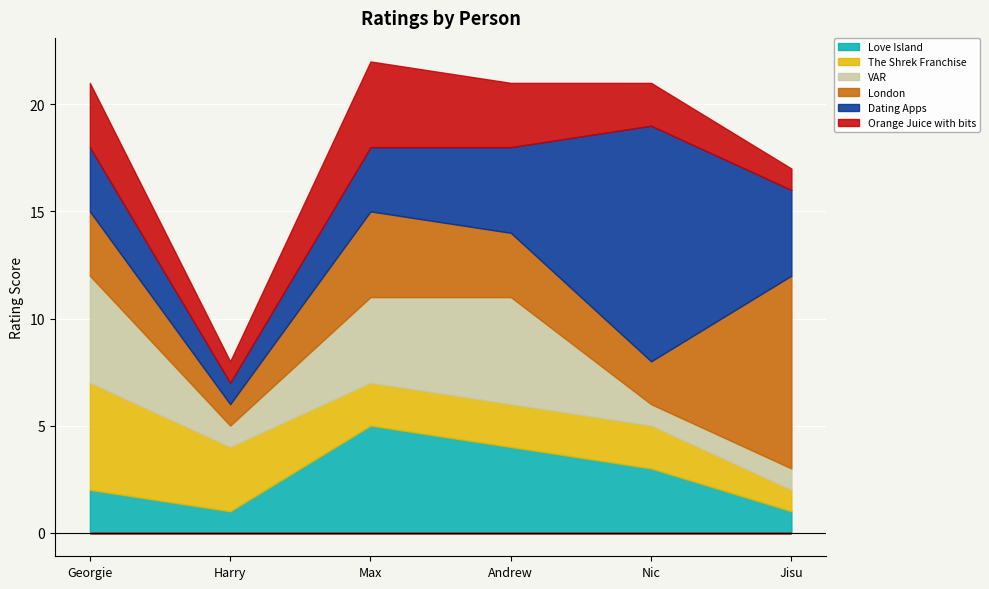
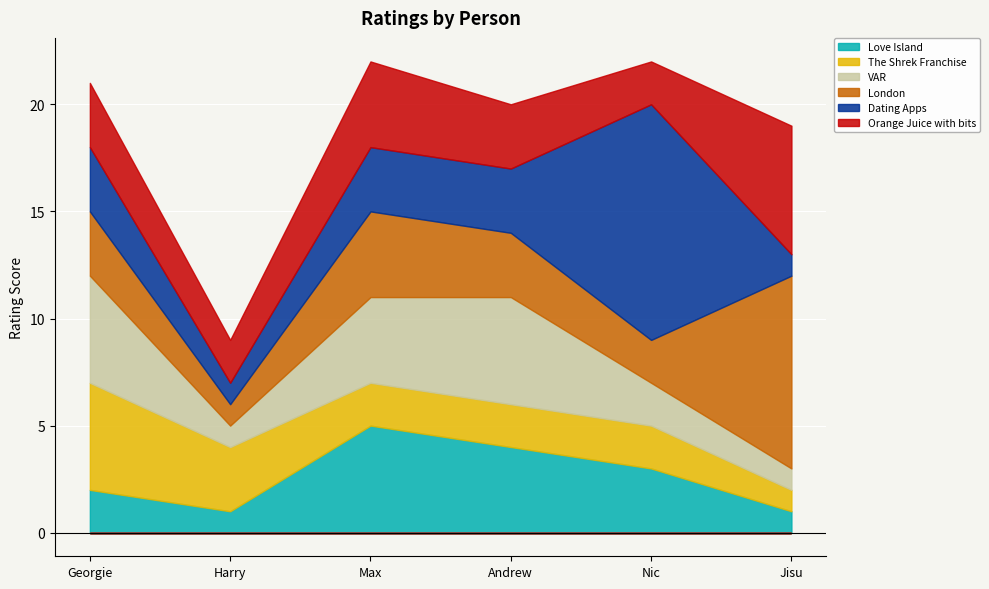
Orange Juice with bits, Harry: 1 -> 2
Dating Apps, Andrew: 4 -> 3
VAR, Nic: 1 -> 2
Dating Apps, Jisu: 4 -> 1
Orange Juice with bits, Jisu: 1 -> 6
